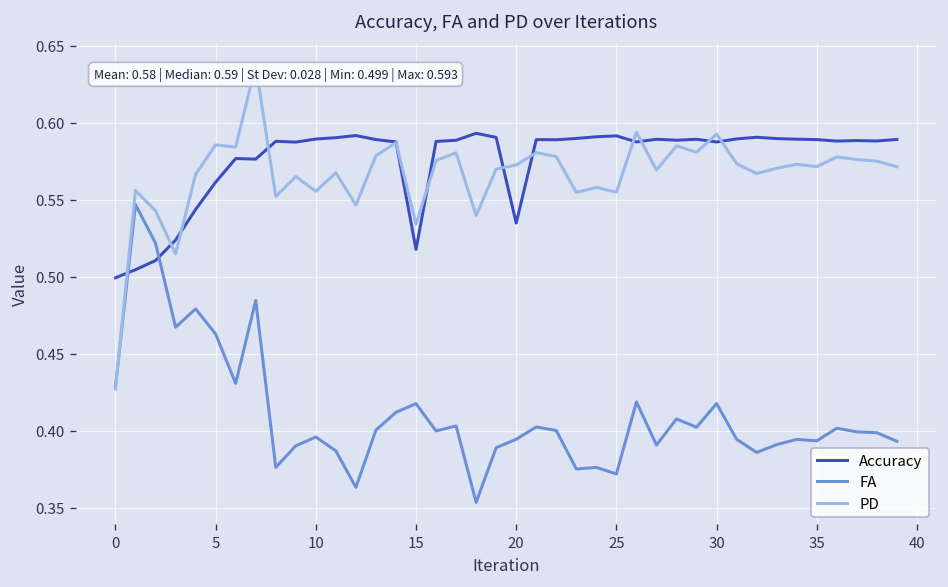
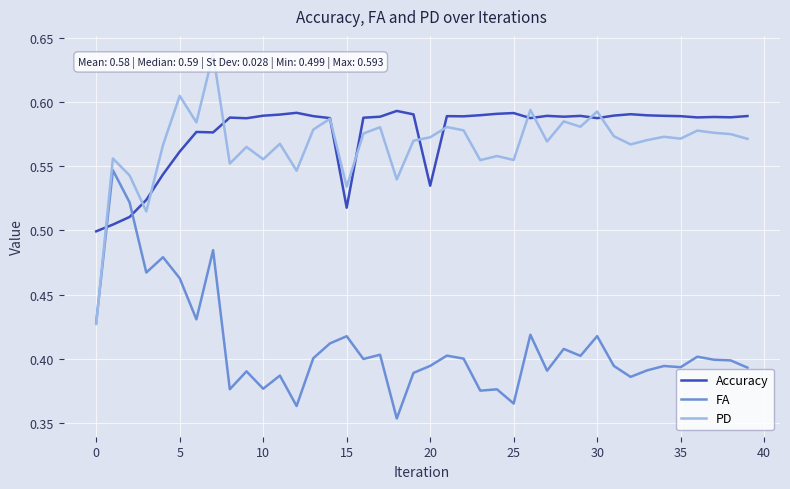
PD, 5: 0.586 -> 0.605
FA, 10: 0.396 -> 0.377
FA, 25: 0.372 -> 0.365
